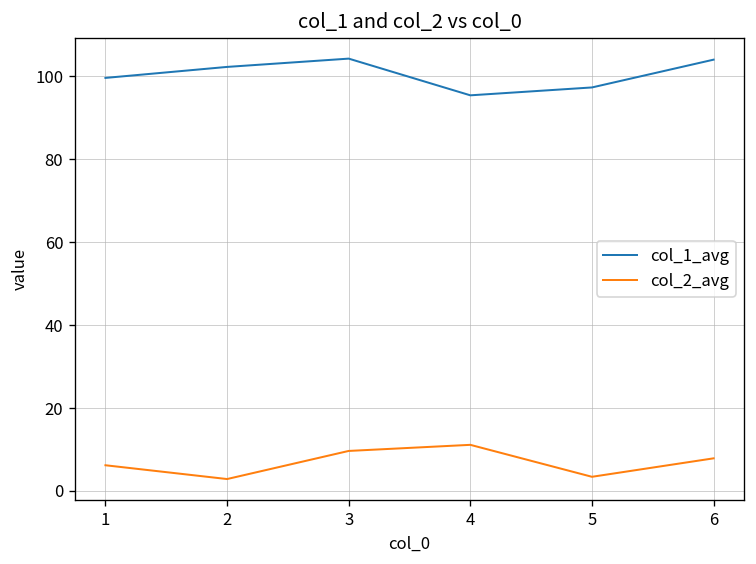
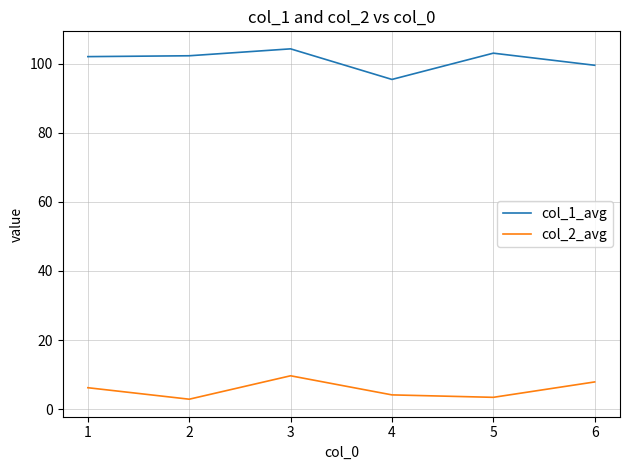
col_1_avg, 1: 100 -> 102
col_2_avg, 4: 11 -> 4
col_1_avg, 5: 97 -> 103
col_1_avg, 6: 104 -> 100
